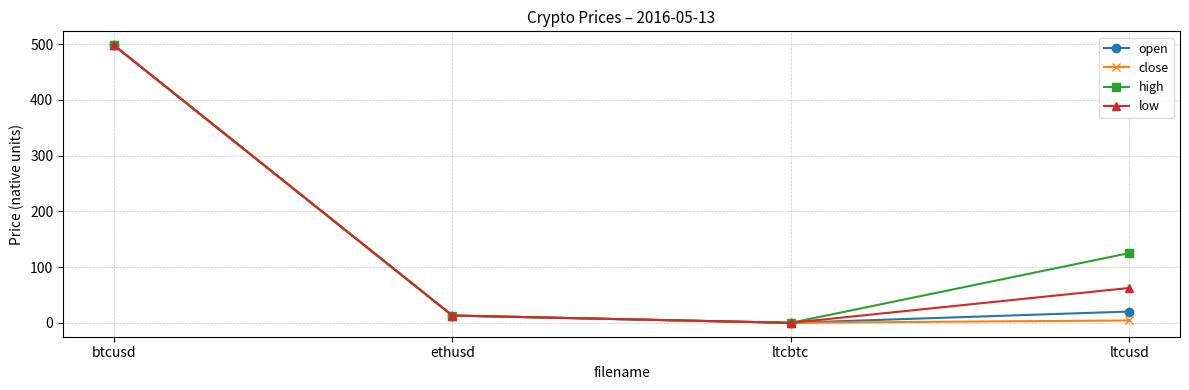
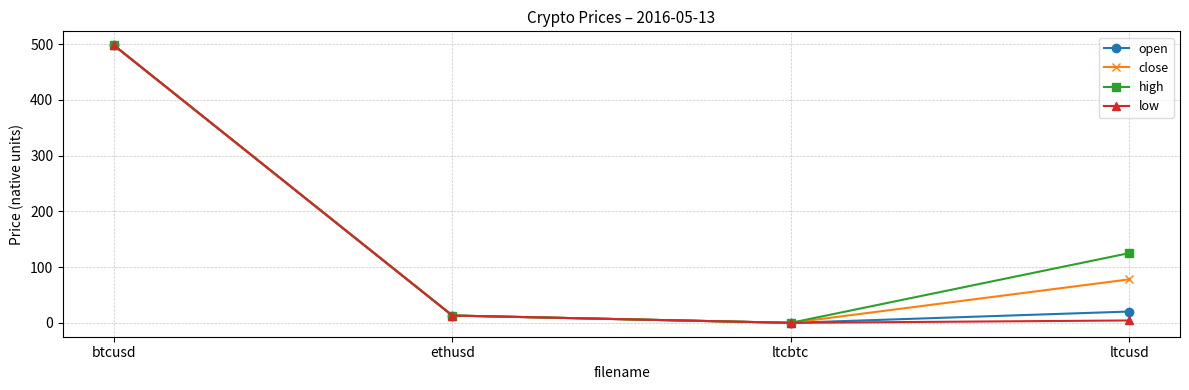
close, ltcusd: 0 -> 80
low, ltcusd: 60 -> 0
